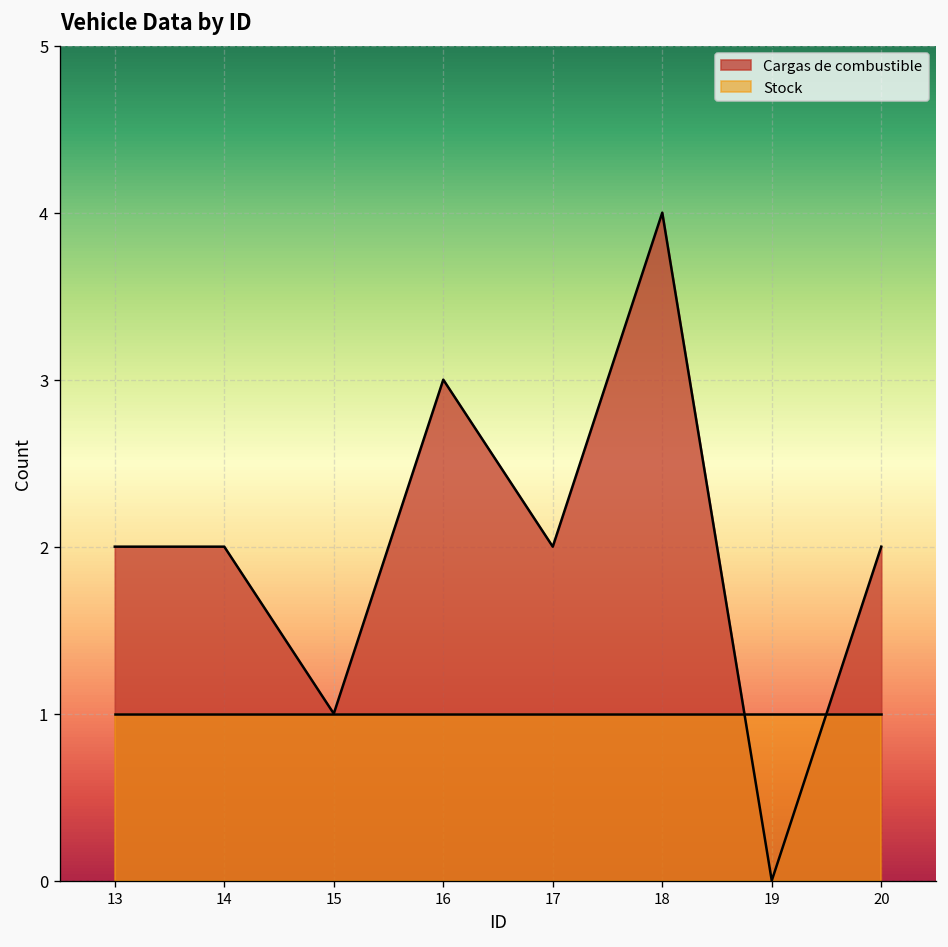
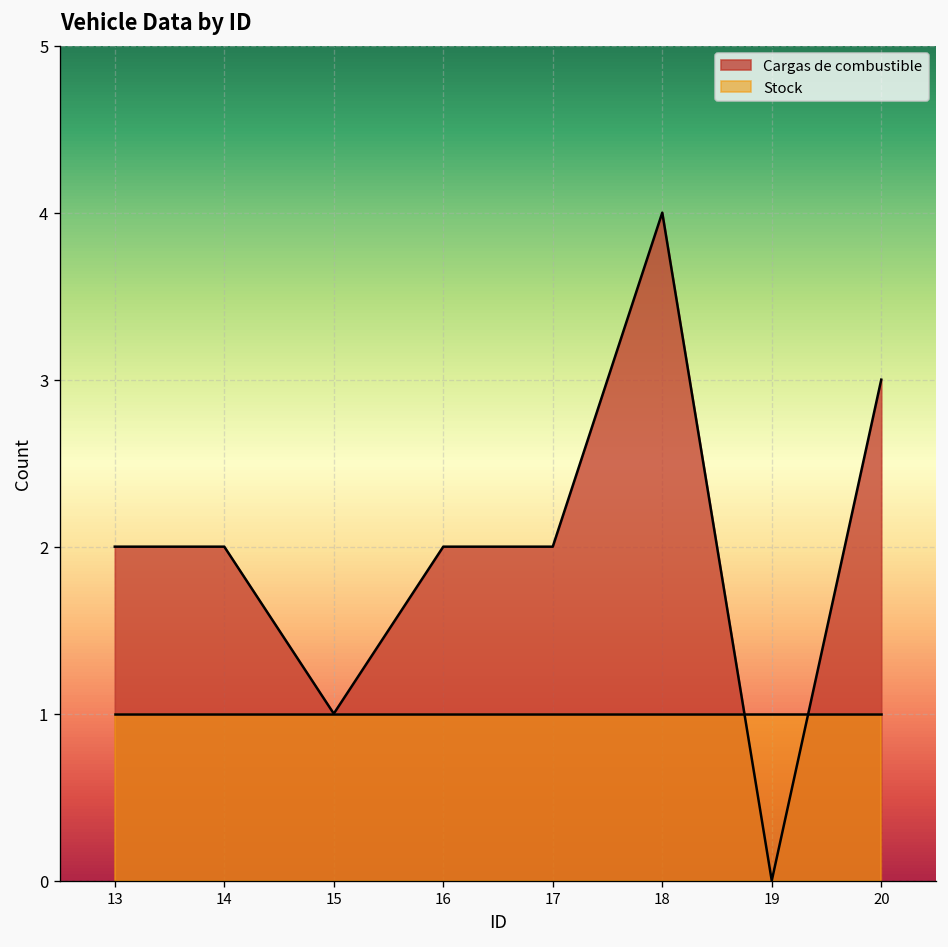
Cargas de combustible, 16: 3 -> 2
Cargas de combustible, 20: 2 -> 3
